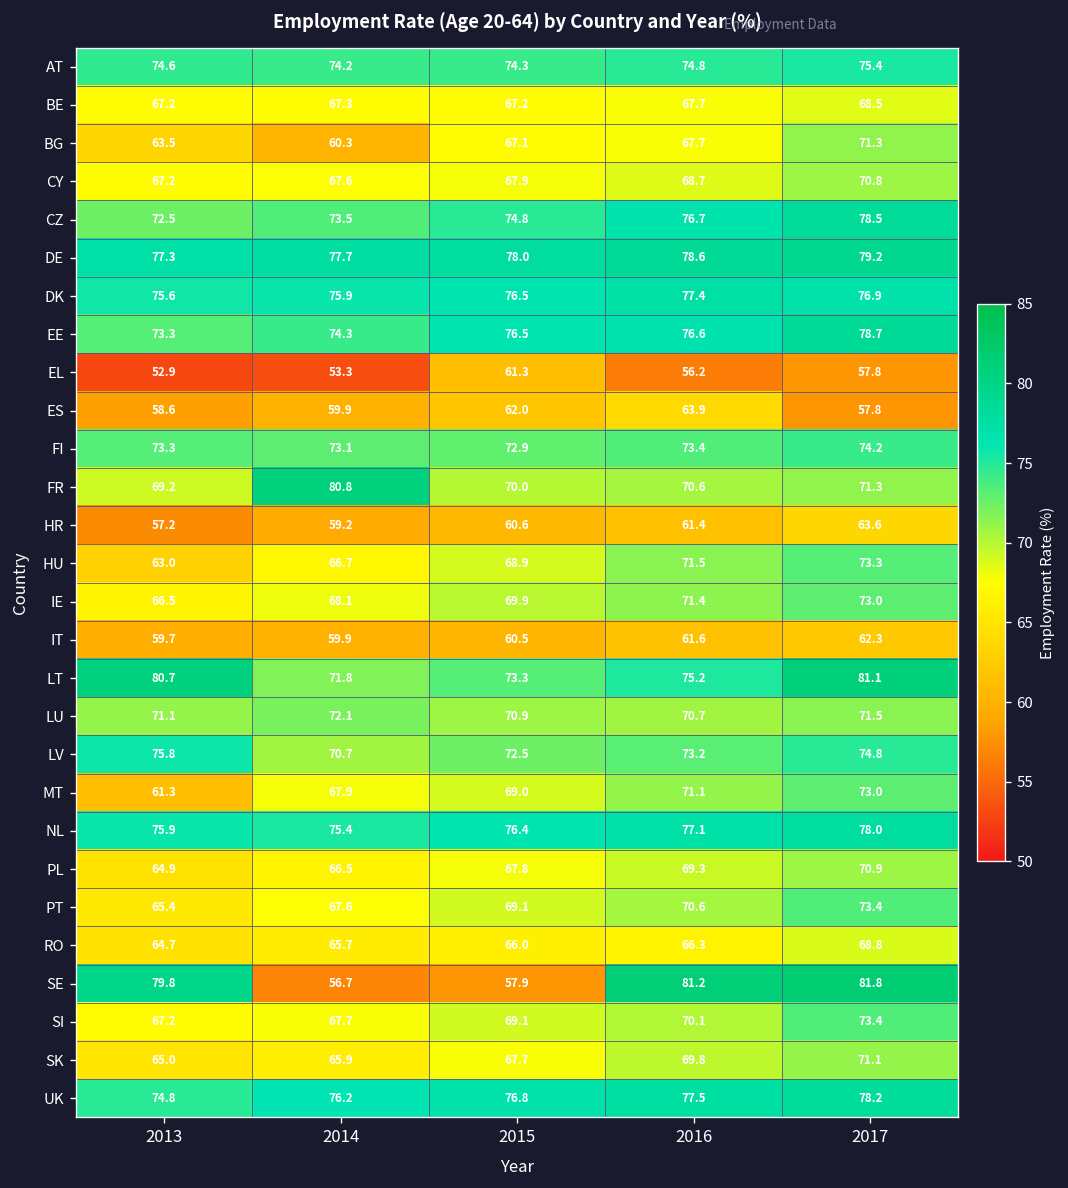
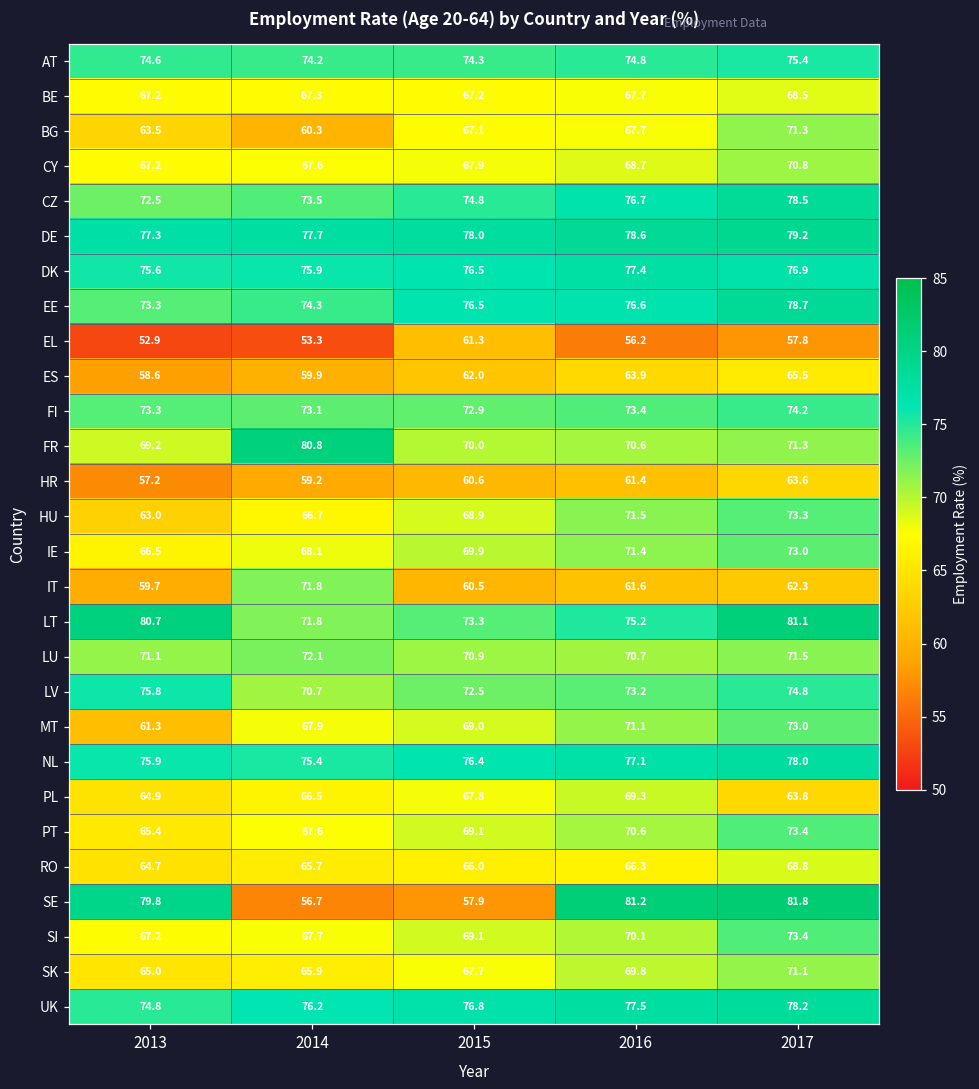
ES, 2017: 57.8 -> 65.5
IT, 2014: 59.9 -> 71.8
PL, 2017: 70.9 -> 63.8
